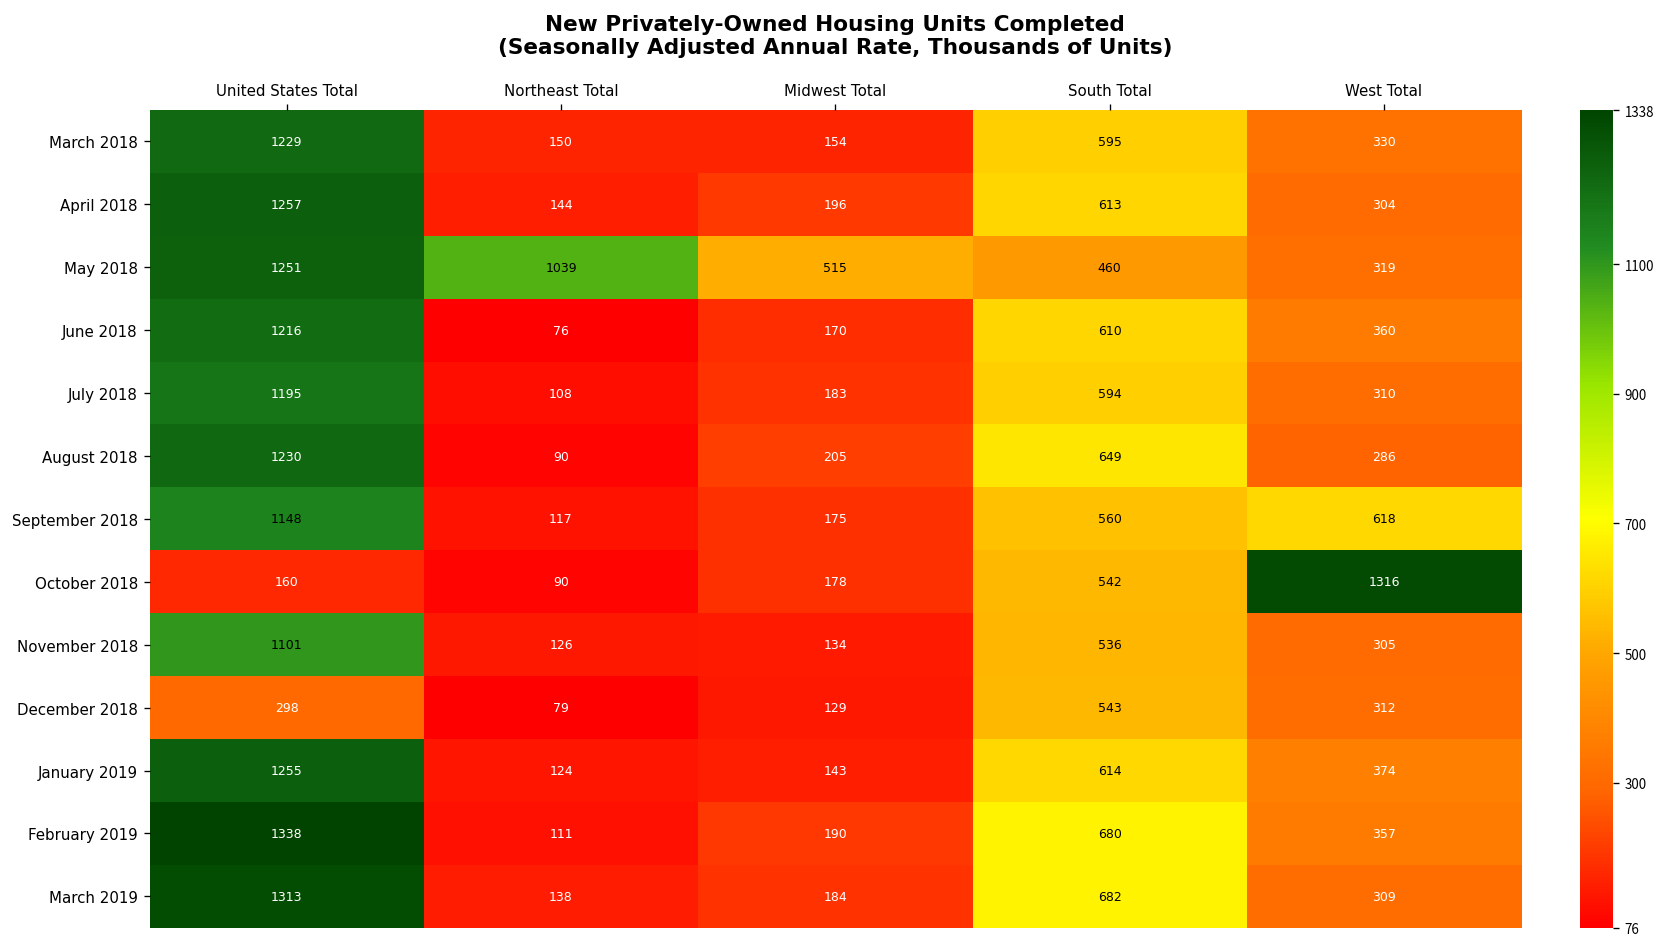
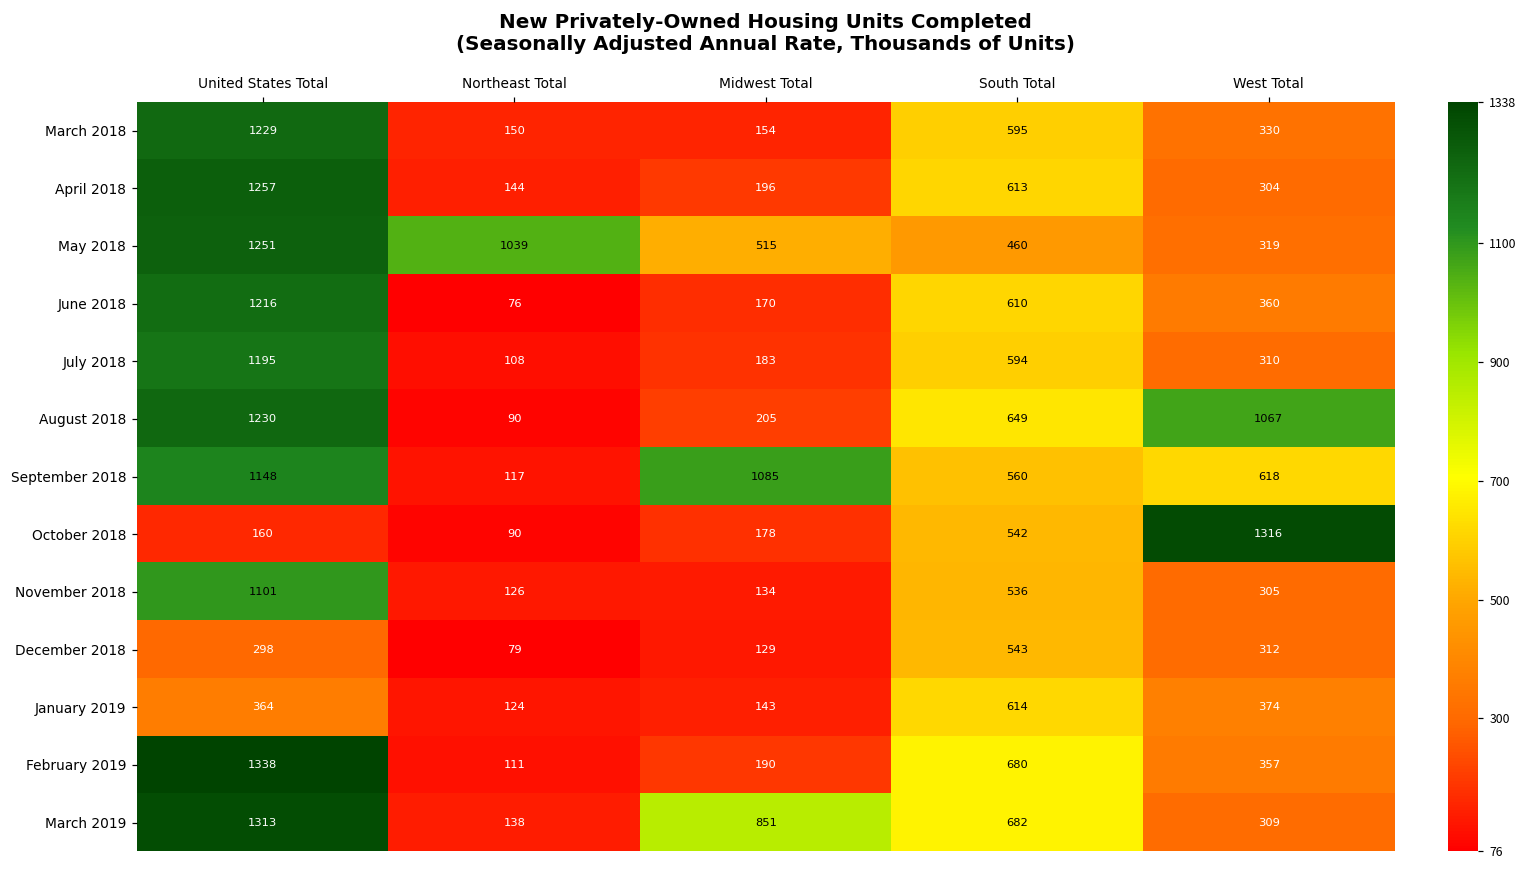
August 2018, West Total: 286 -> 1067
September 2018, Midwest Total: 175 -> 1085
January 2019, United States Total: 1255 -> 364
March 2019, Midwest Total: 184 -> 851
